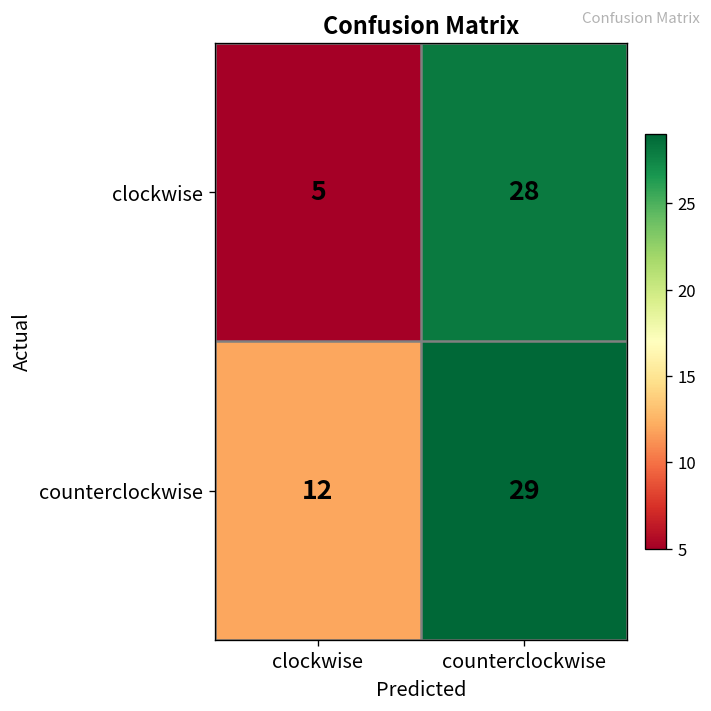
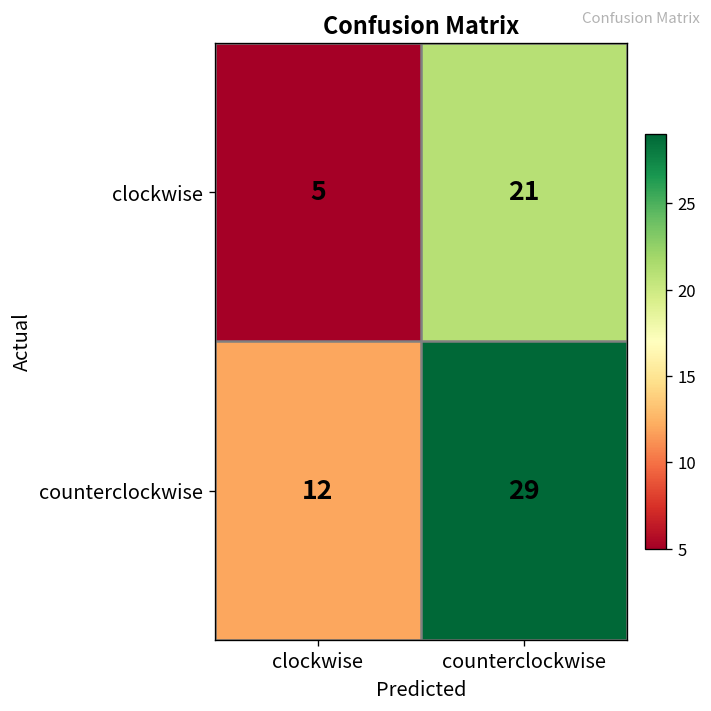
clockwise, counterclockwise: 28 -> 21
